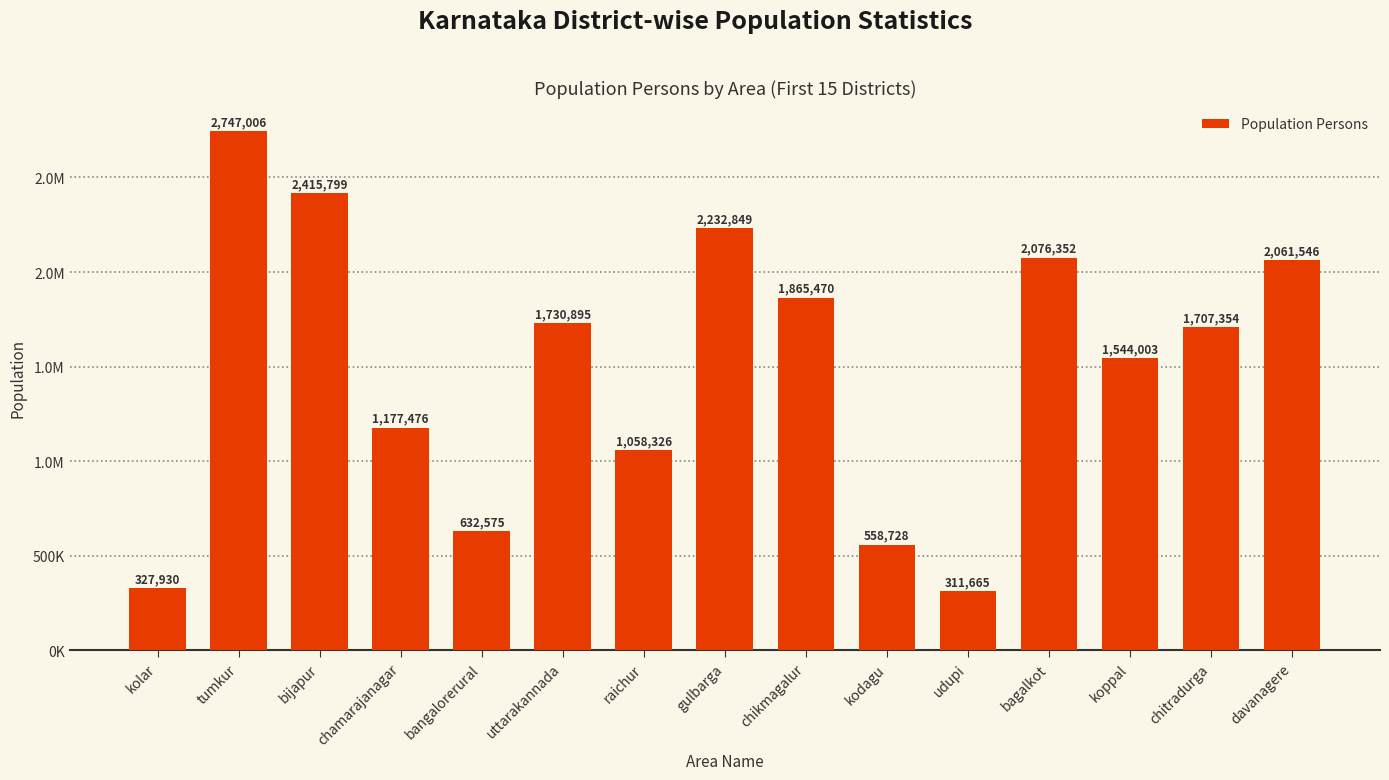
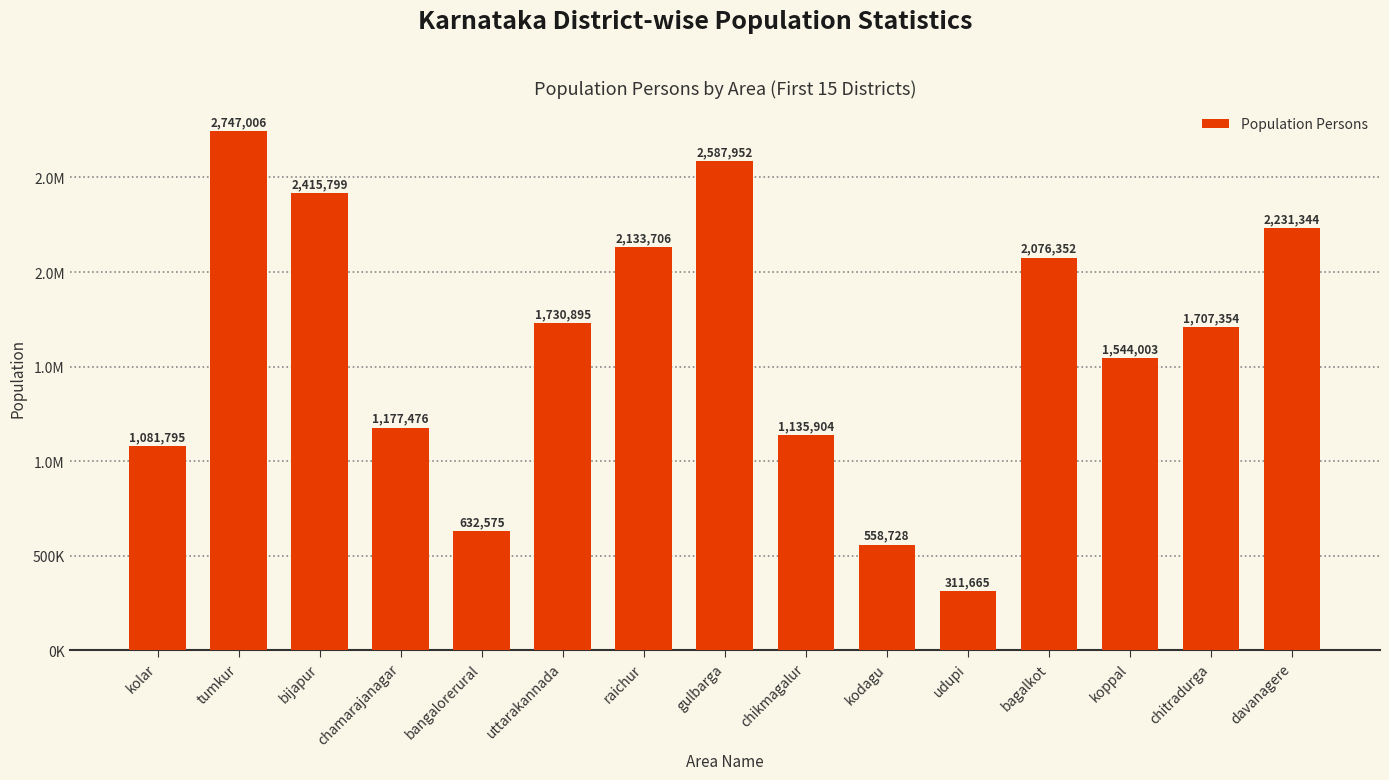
kolar: 327,930 -> 1,081,795
raichur: 1,058,326 -> 2,133,706
gulbarga: 2,232,849 -> 2,587,952
chikmagalur: 1,865,470 -> 1,135,904
davanagere: 2,061,546 -> 2,231,344
